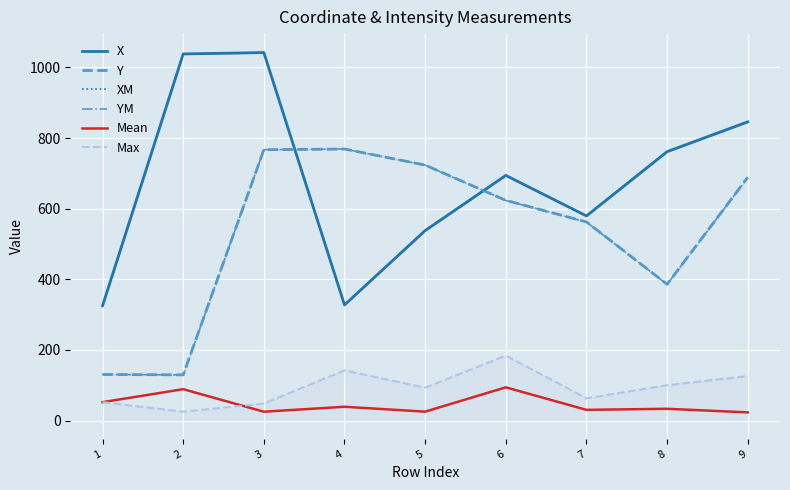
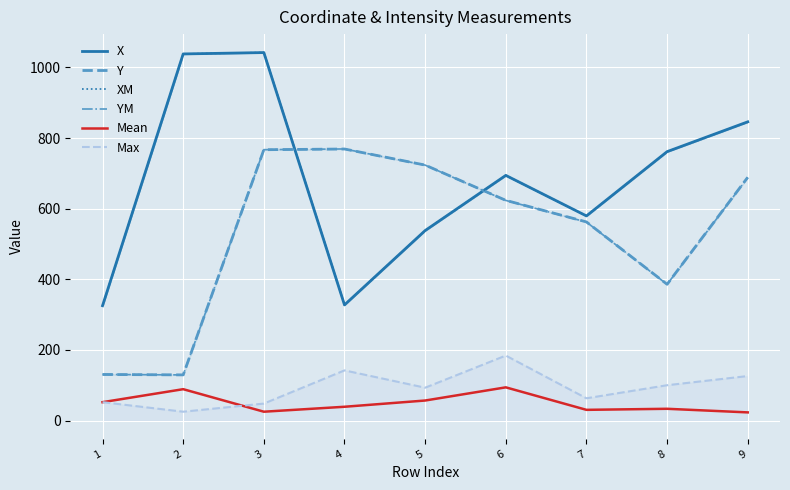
Mean, 5: 30 -> 60
